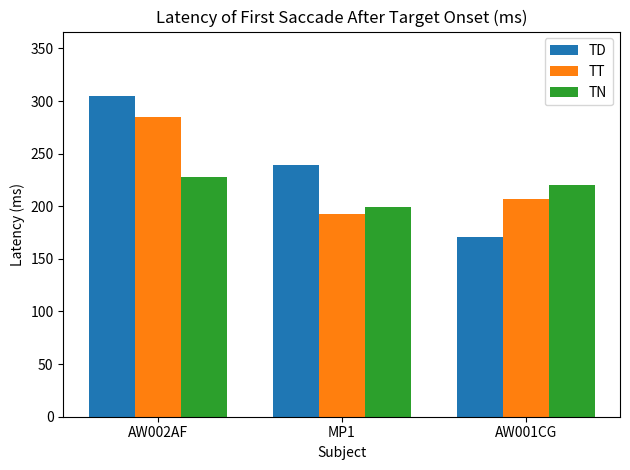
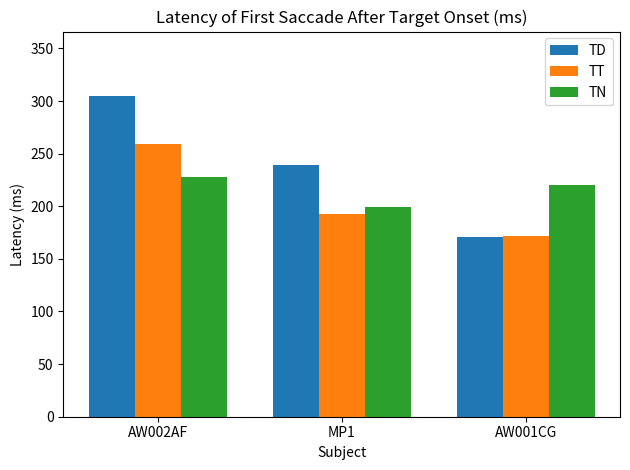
TT, AW002AF: 285 -> 259
TT, AW001CG: 207 -> 172
